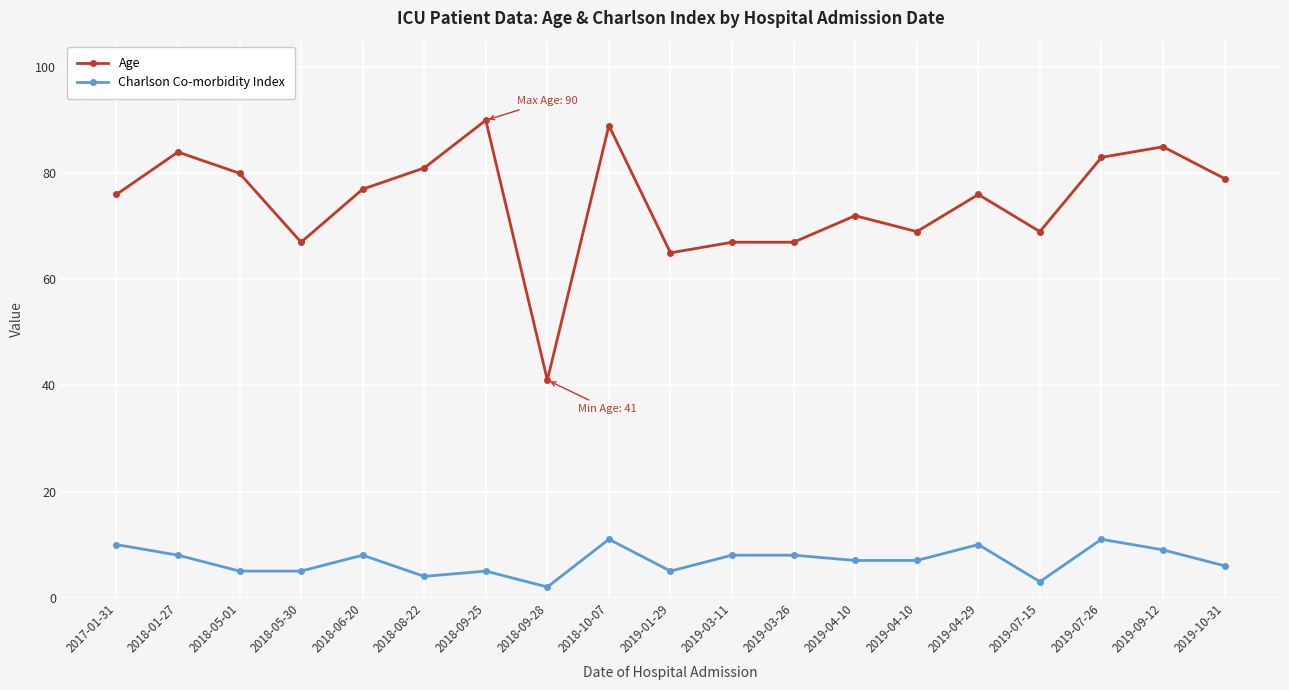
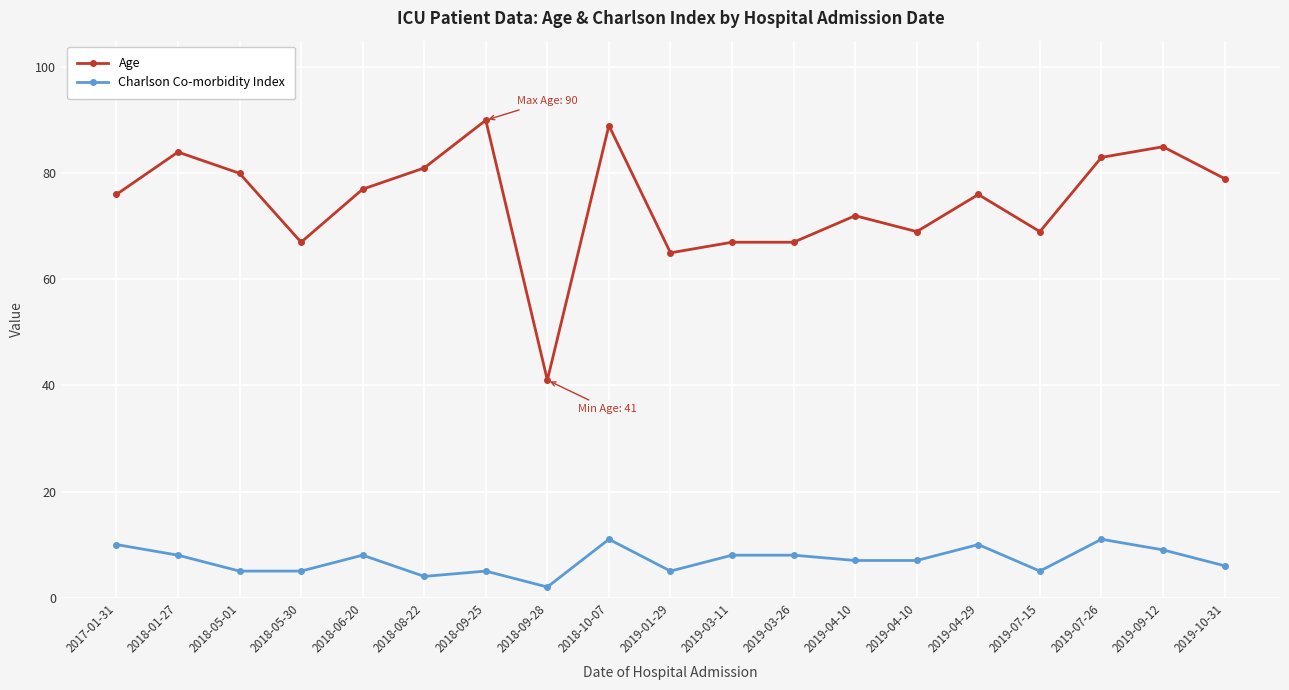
Charlson Co-morbidity Index, 2019-07-15: 3 -> 5
